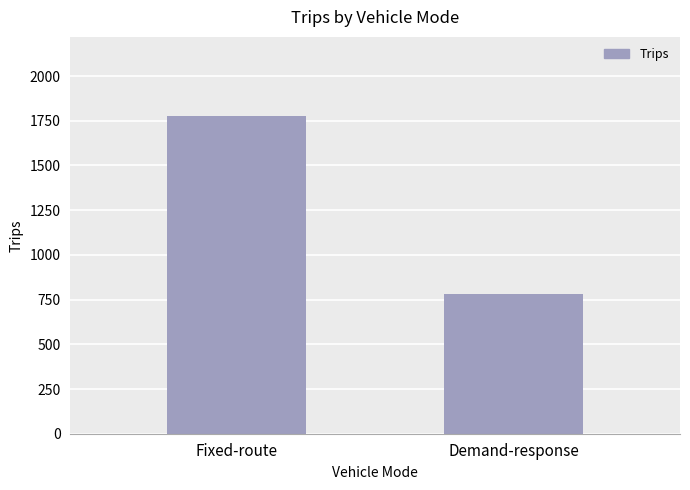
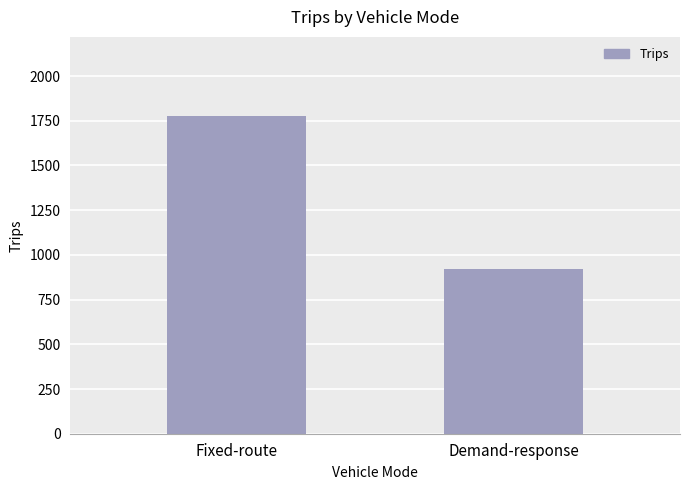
Demand-response: 780 -> 920
